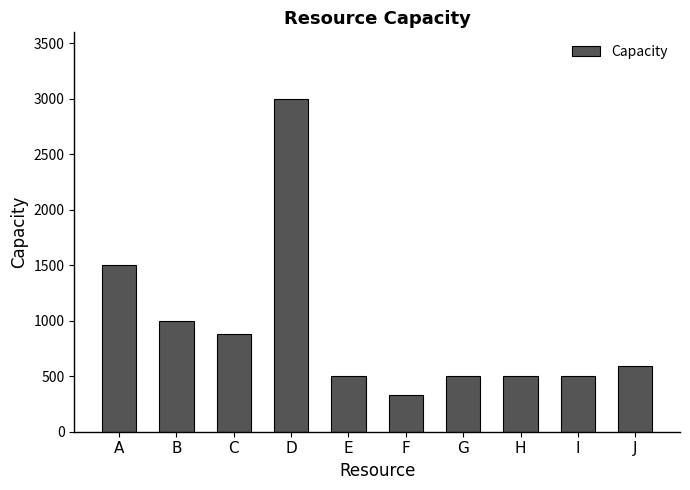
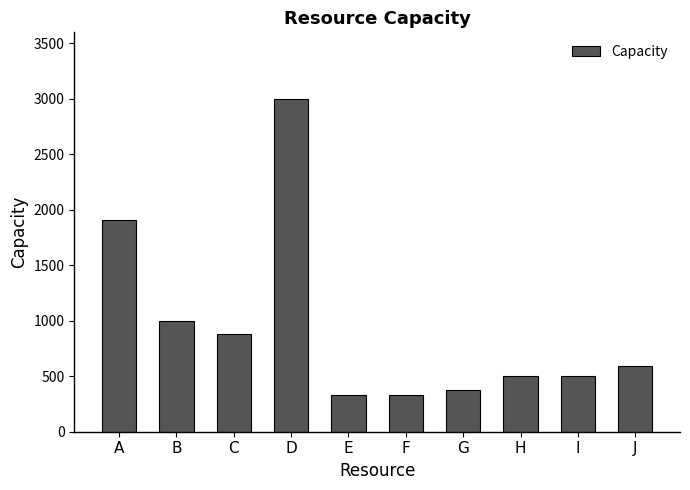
A: 1500 -> 1910
E: 500 -> 340
G: 500 -> 370
